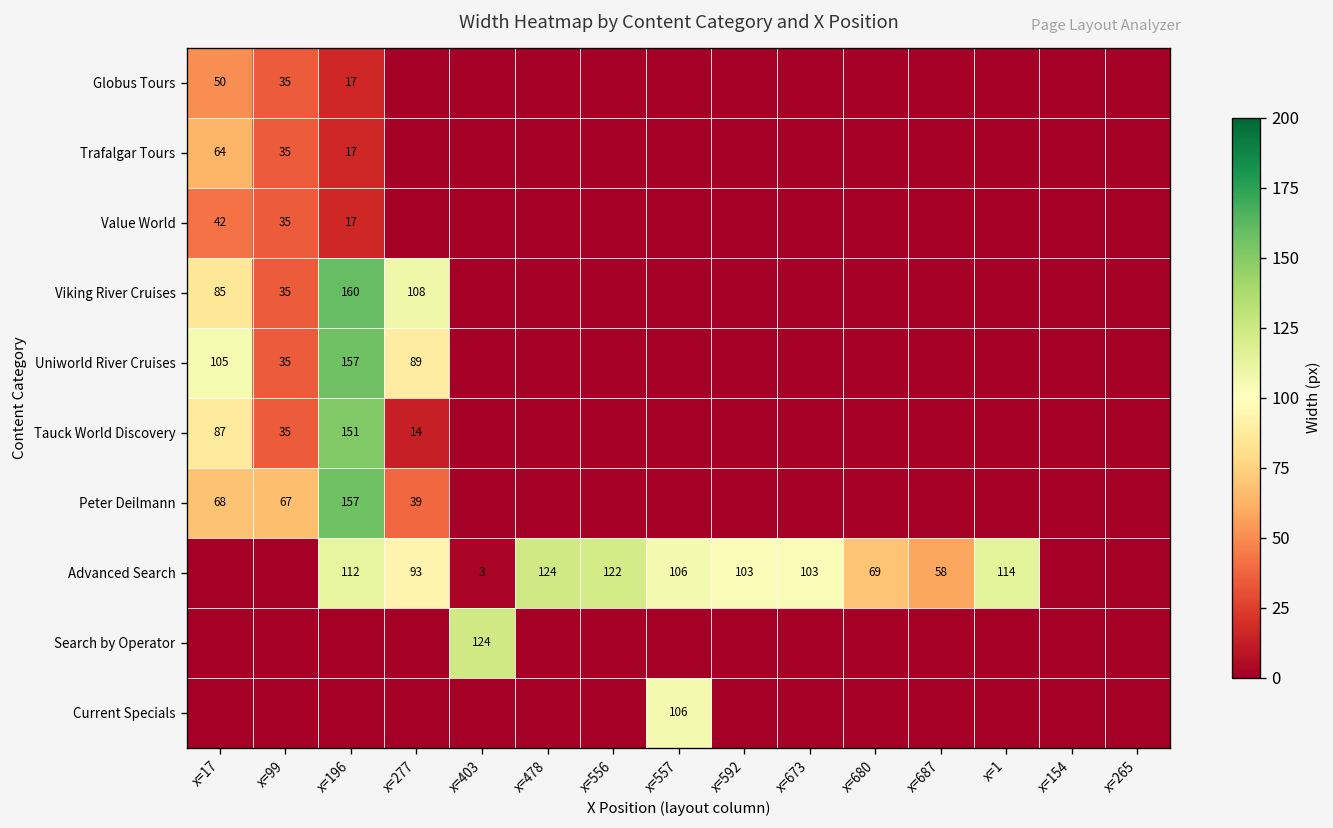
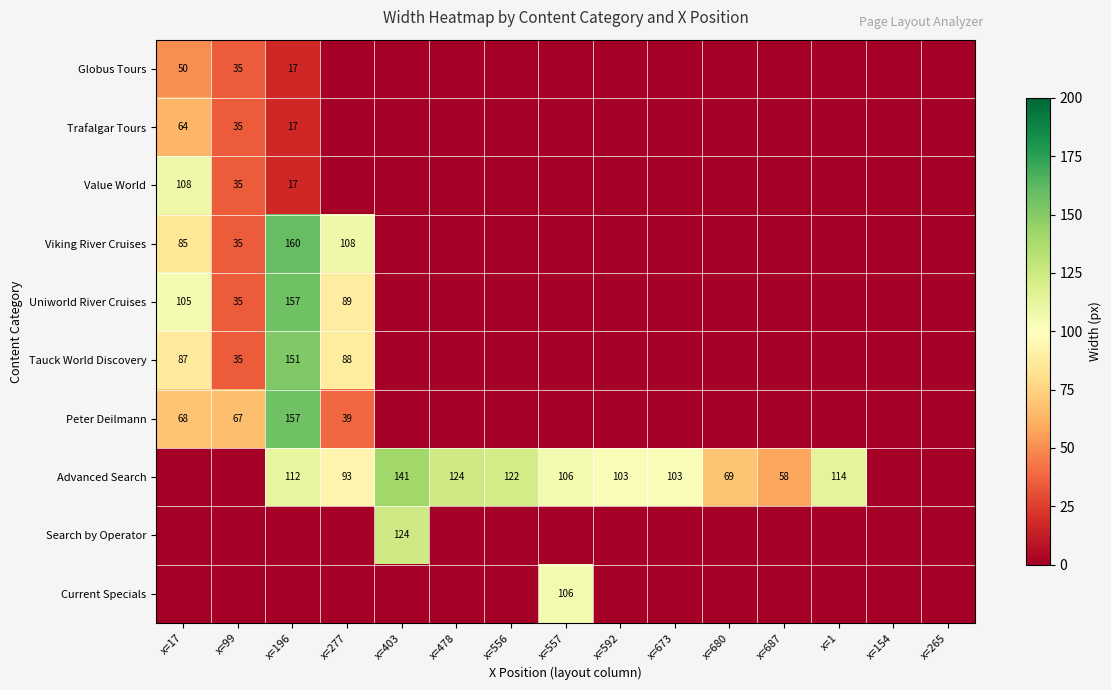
Value World, x=17: 42 -> 108
Tauck World Discovery, x=277: 14 -> 88
Advanced Search, x=403: 3 -> 141
